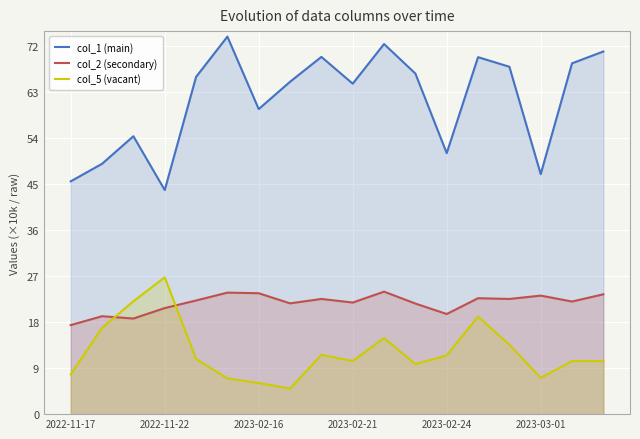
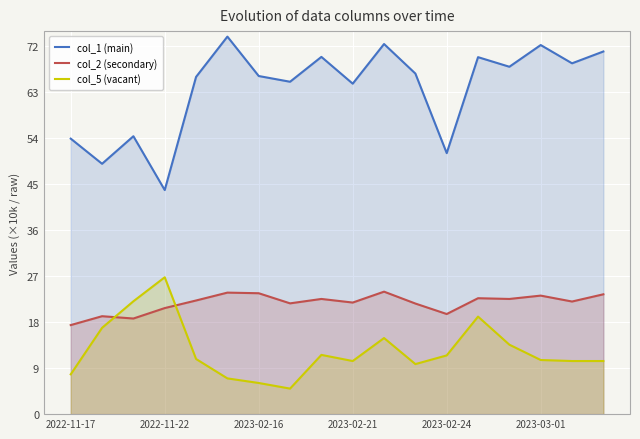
col_1 (main), 2022-11-17: 46 -> 54
col_1 (main), 2023-02-16: 60 -> 66
col_1 (main), 2023-03-01: 47 -> 72
col_5 (vacant), 2023-03-01: 7 -> 11
